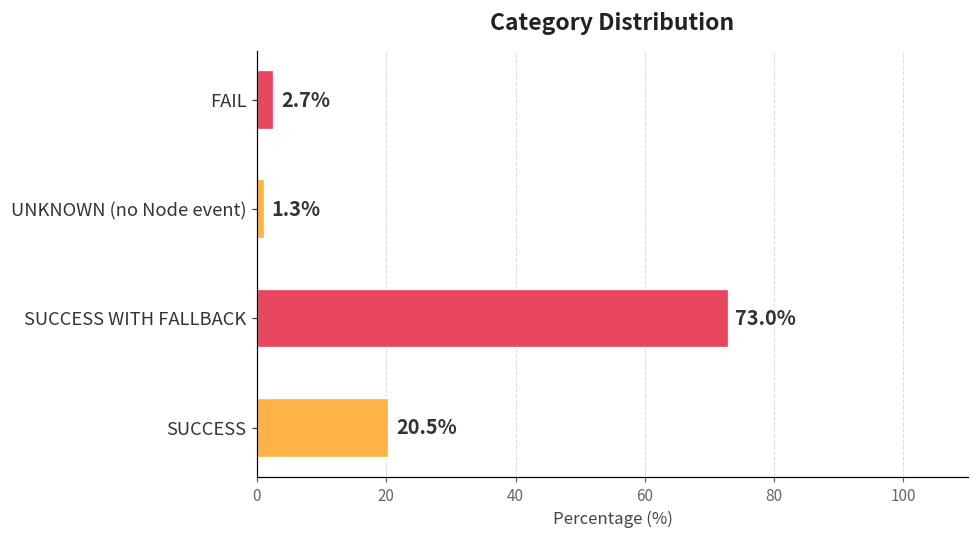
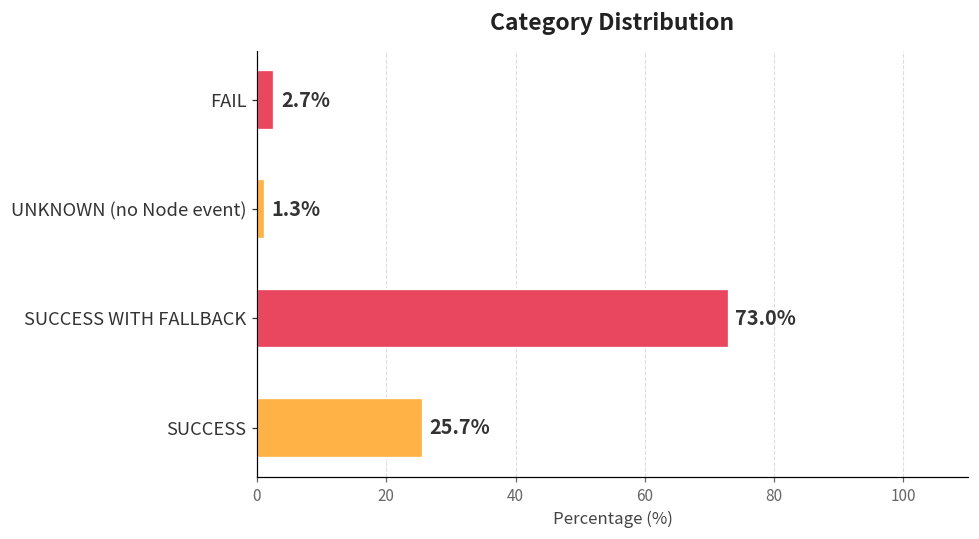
SUCCESS: 20.5% -> 25.7%
